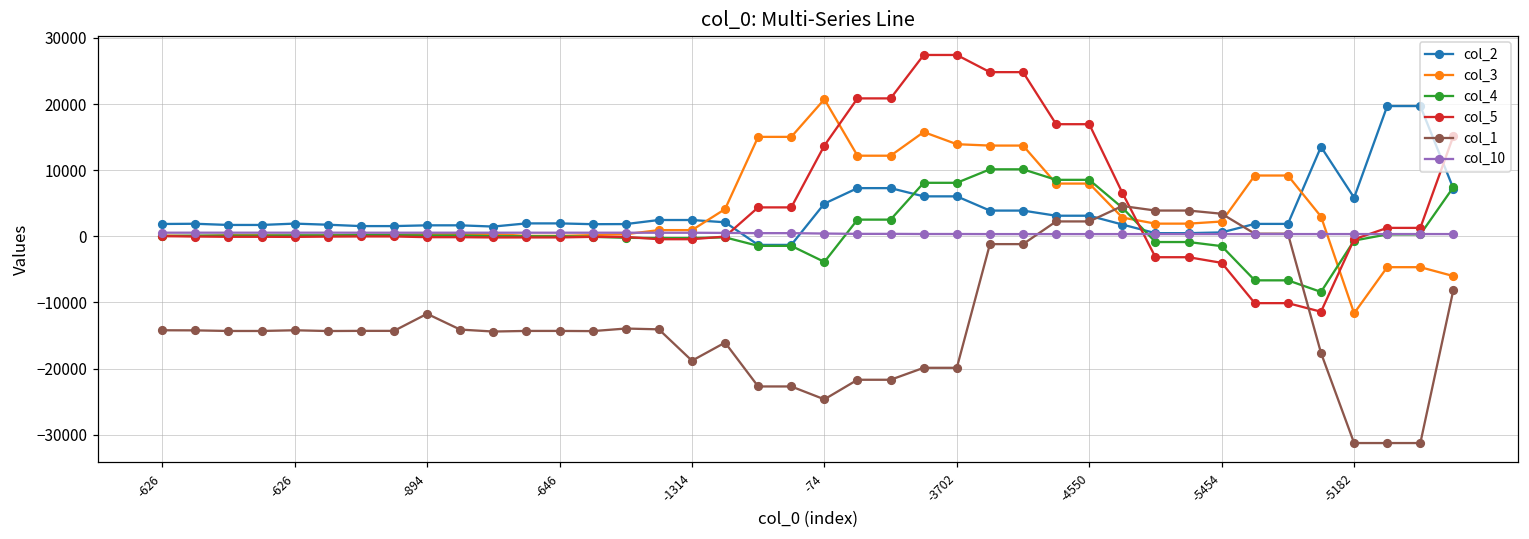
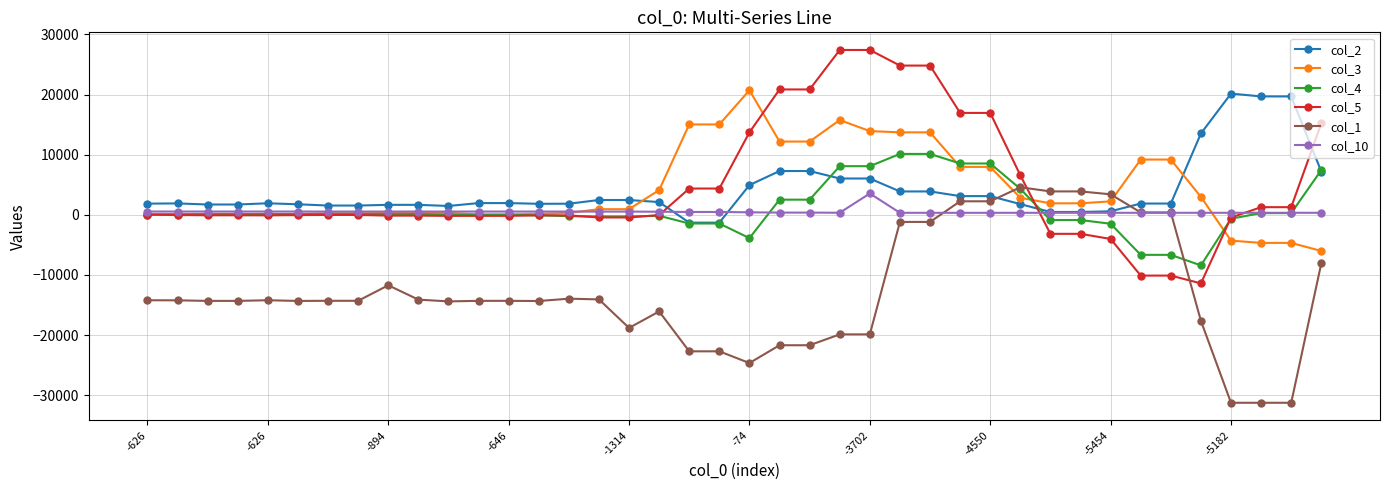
col_10, -3702: 0 -> 4000
col_2, -5182: 6000 -> 20000
col_3, -5182: -12000 -> -4000
